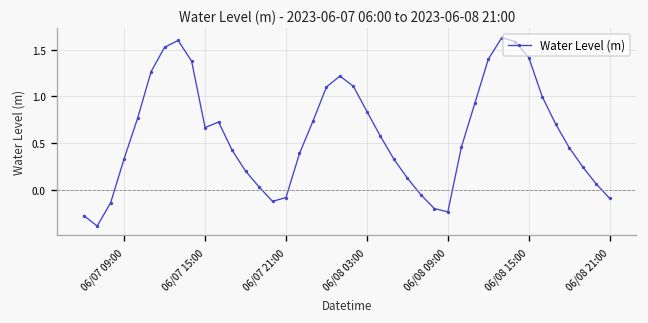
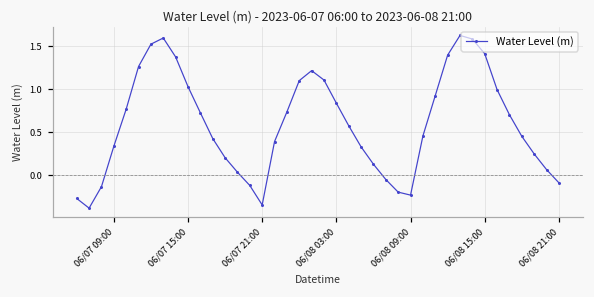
06/07 15:00: 0.7 -> 1.0
06/07 21:00: -0.1 -> -0.3
